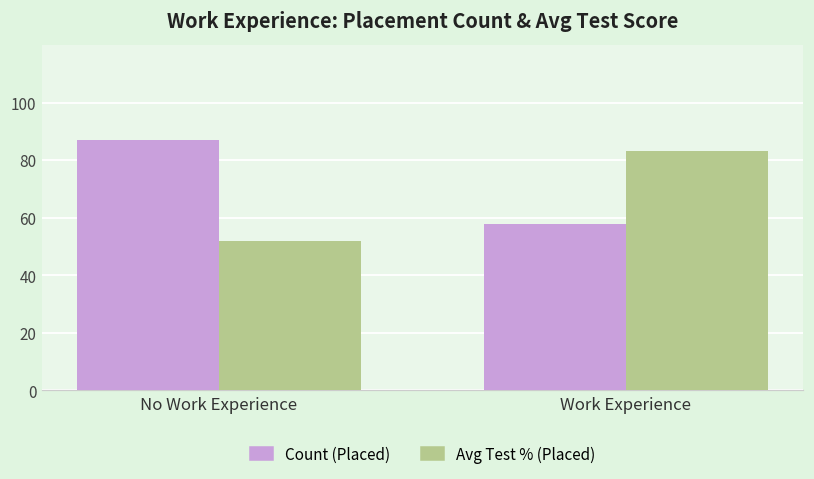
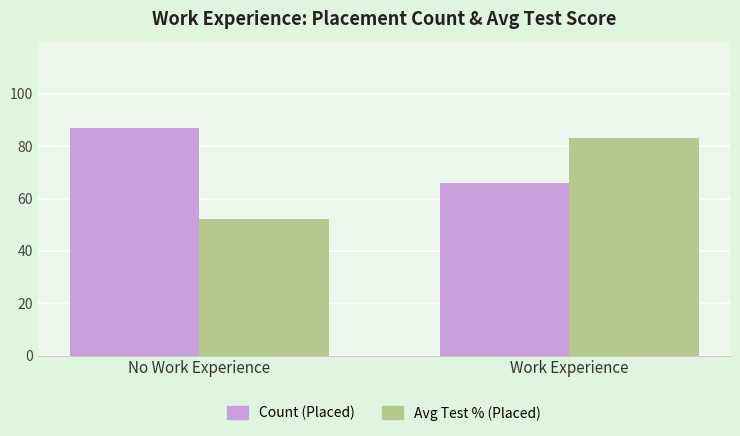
Count (Placed), Work Experience: 58 -> 66
